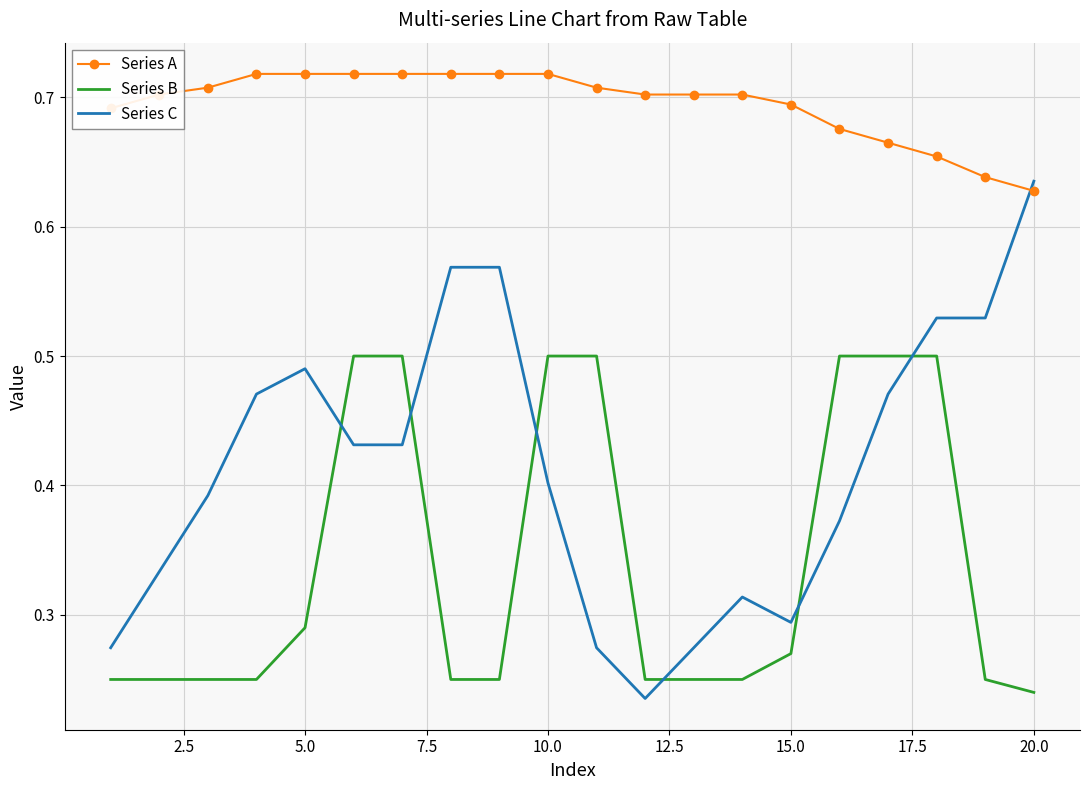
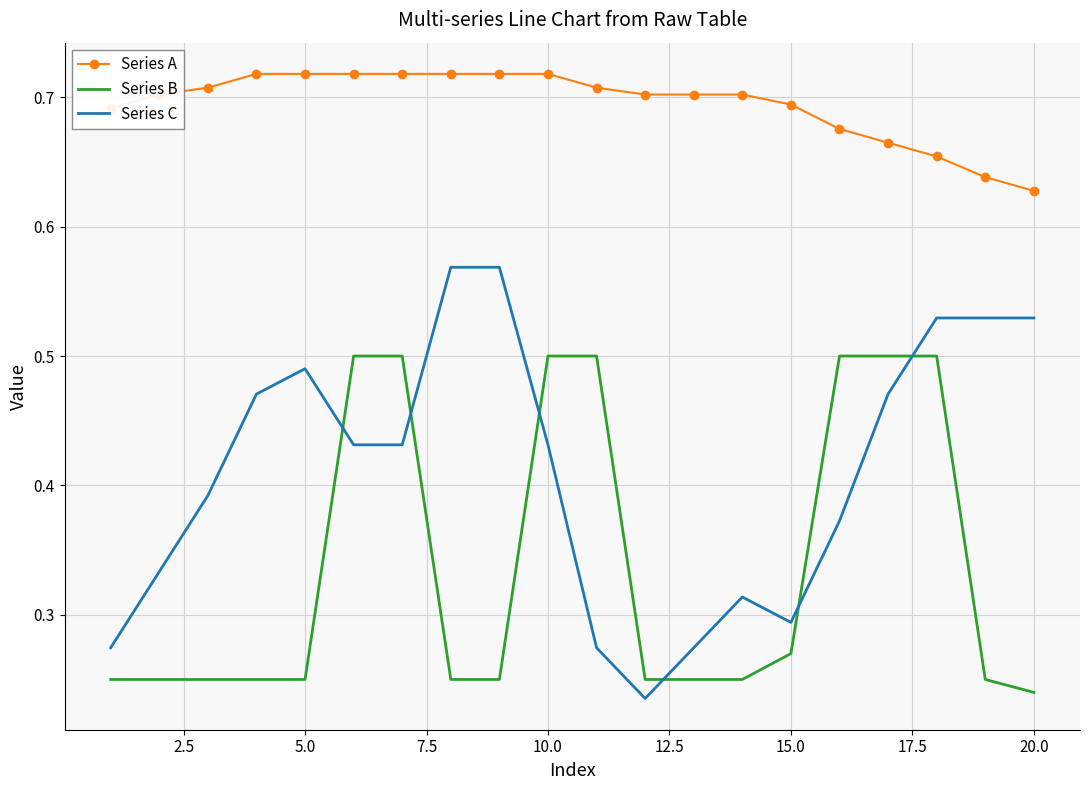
Series B, 5.0: 0.29 -> 0.25
Series C, 10.0: 0.402 -> 0.431
Series C, 20.0: 0.635 -> 0.529
